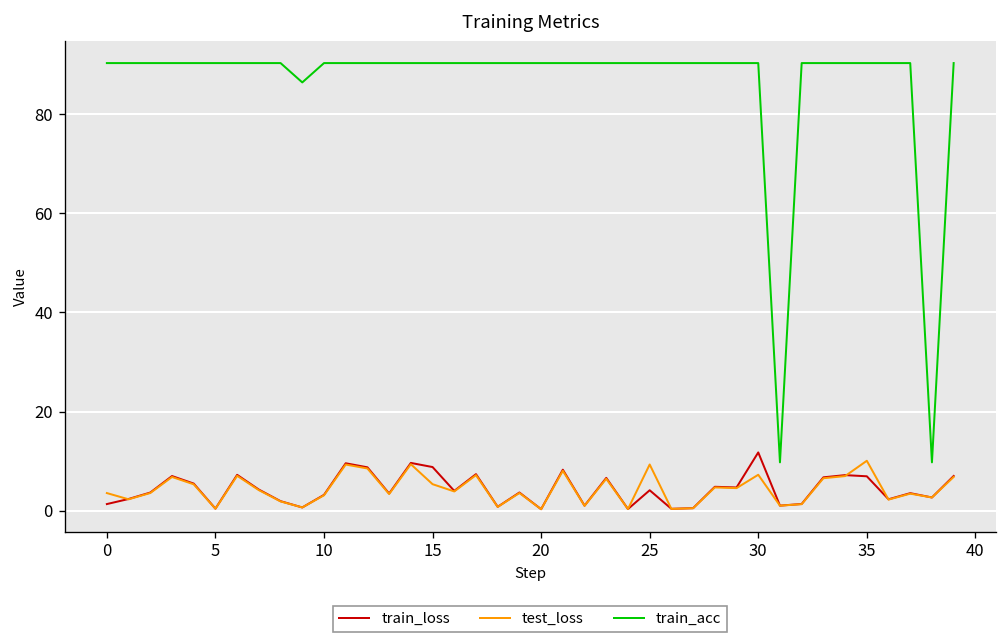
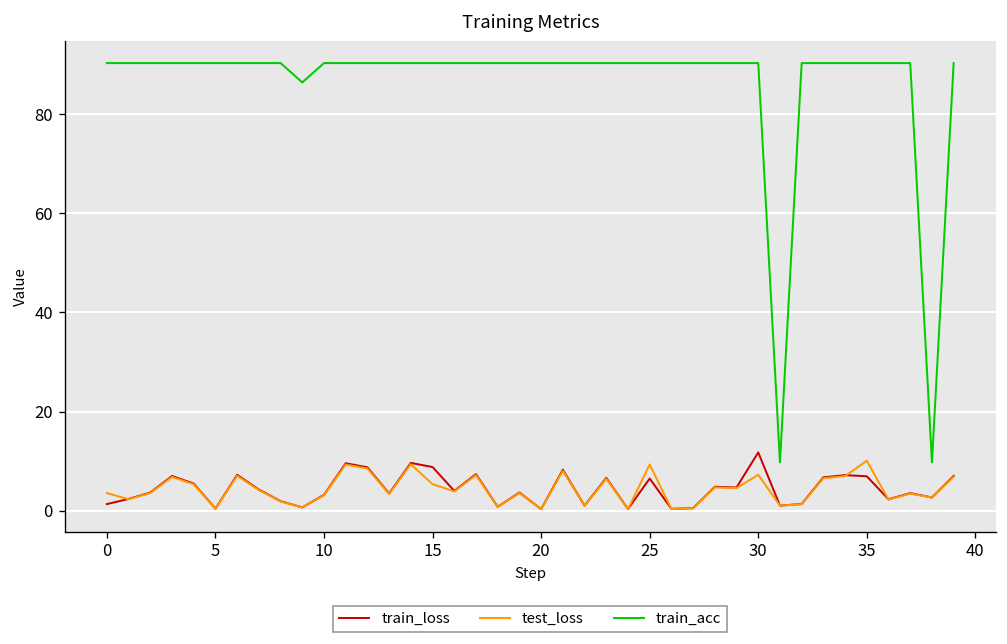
train_loss, 25: 4 -> 6
